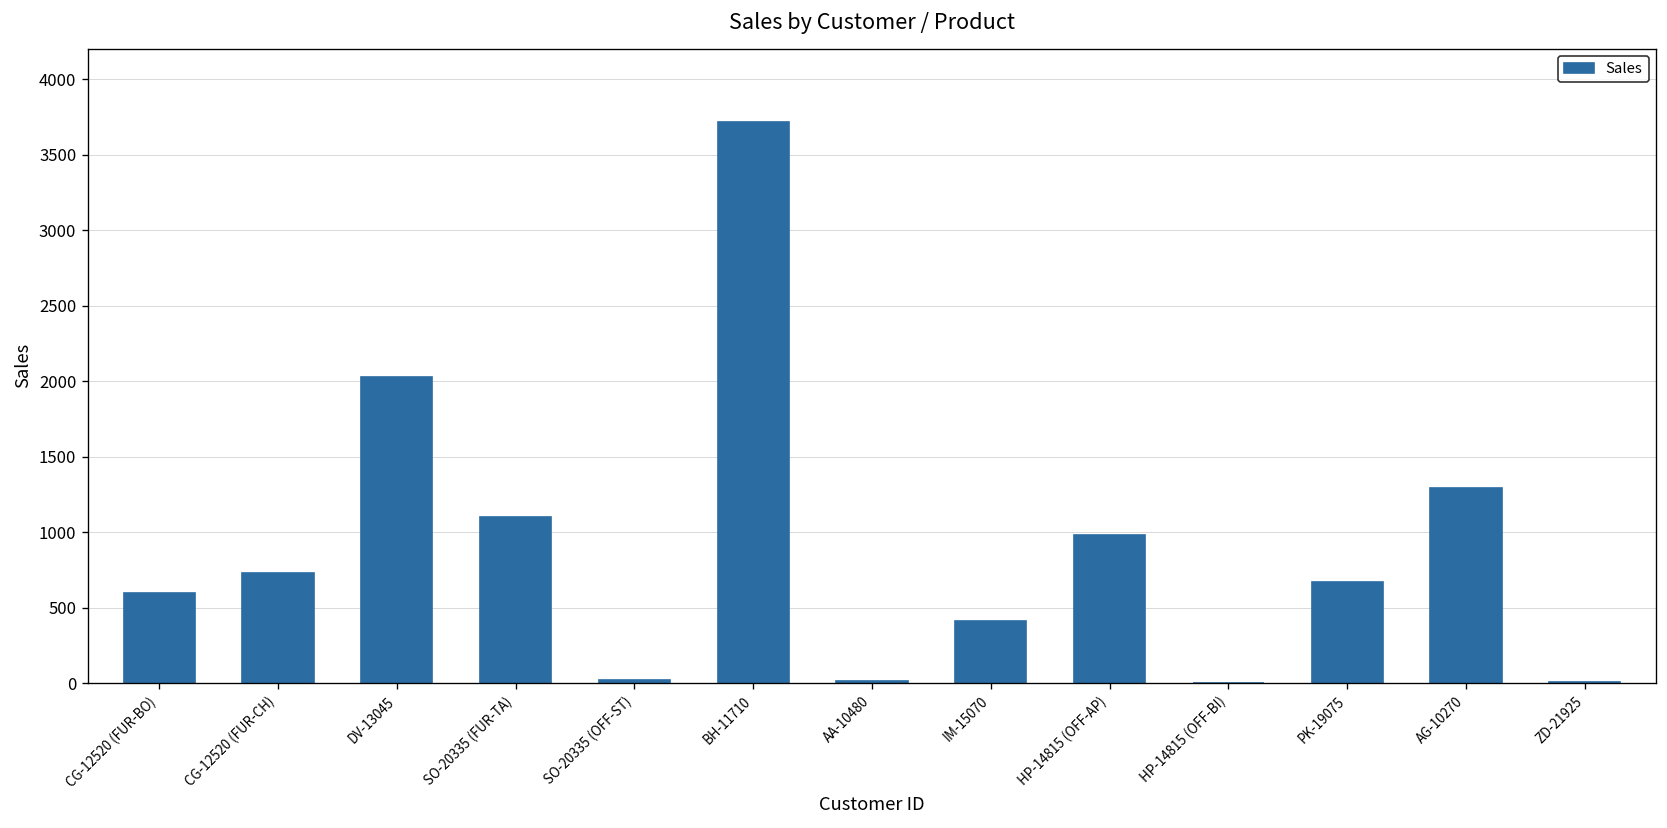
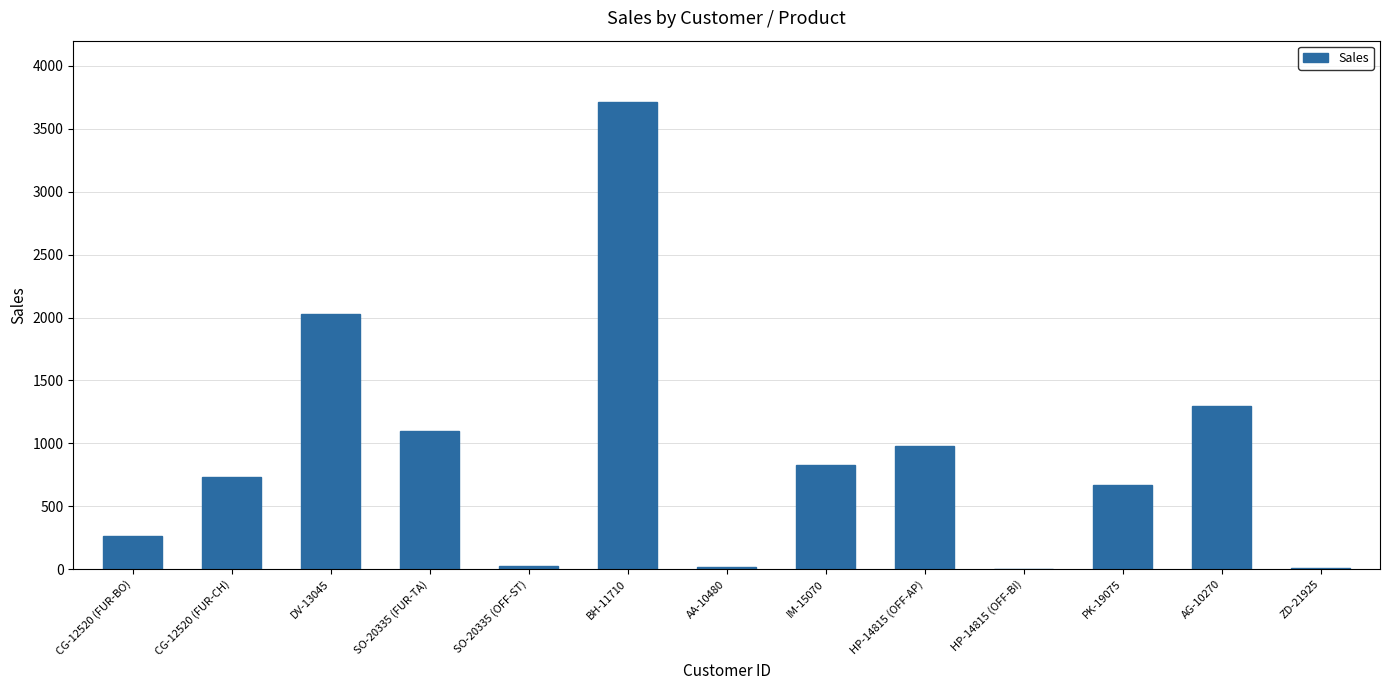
CG-12520 (FUR-BO): 600 -> 260
IM-15070: 410 -> 830
